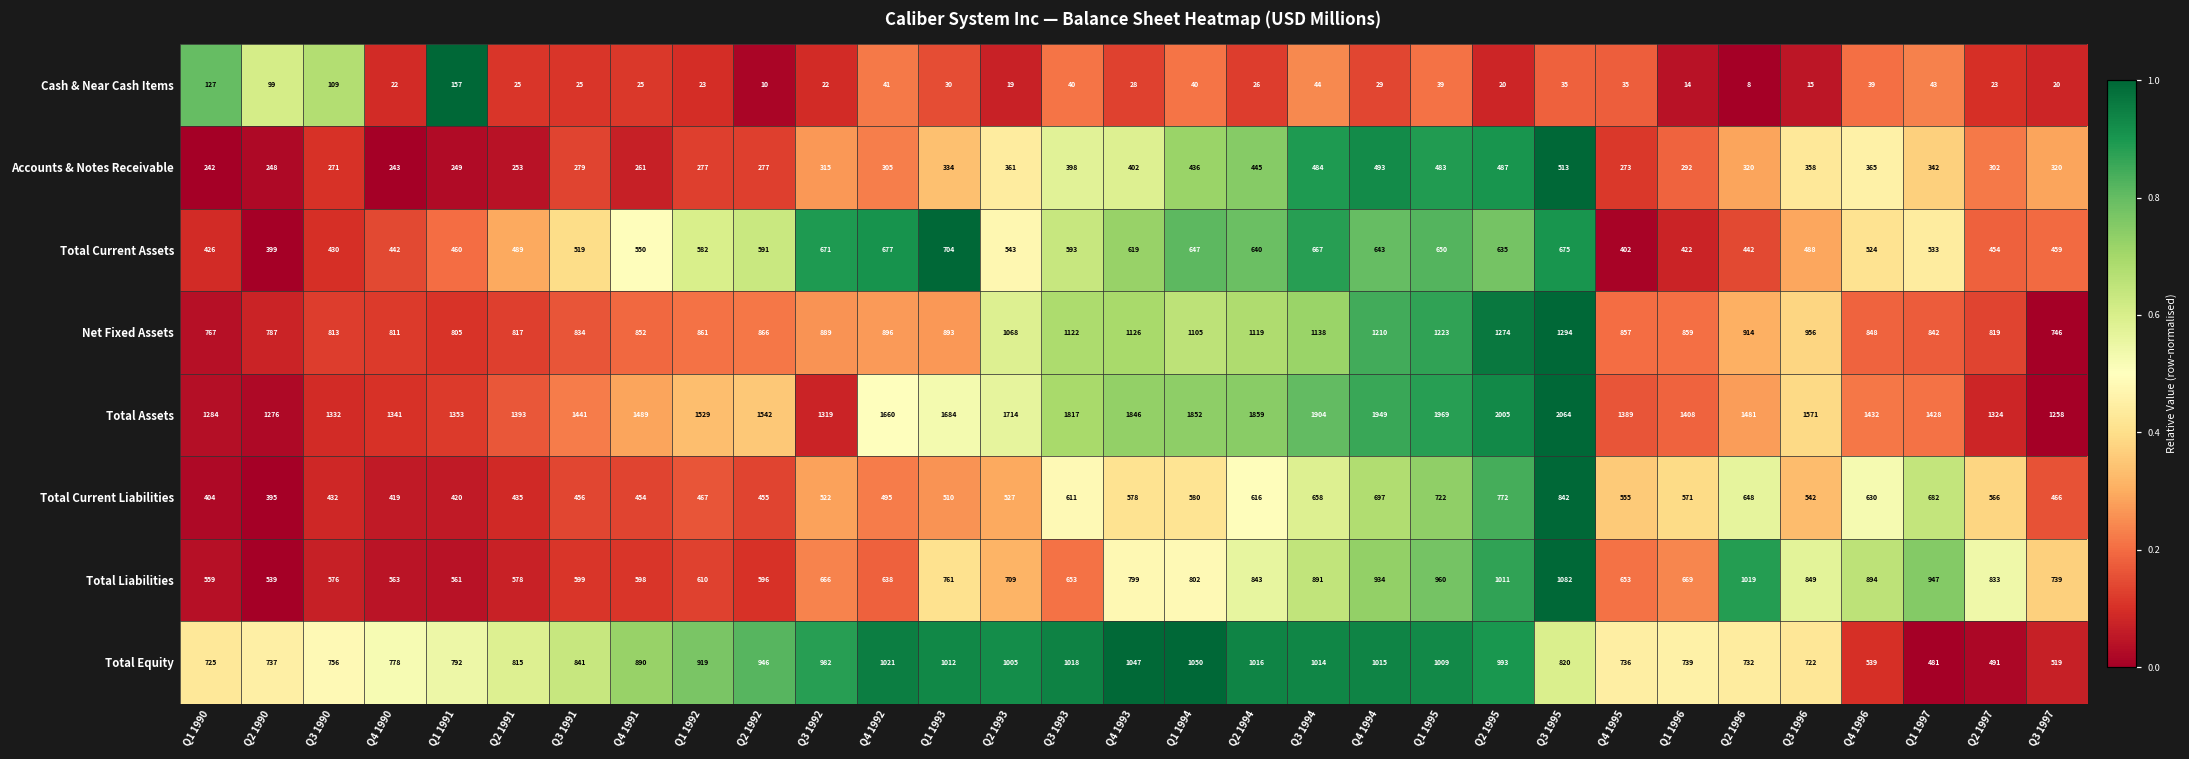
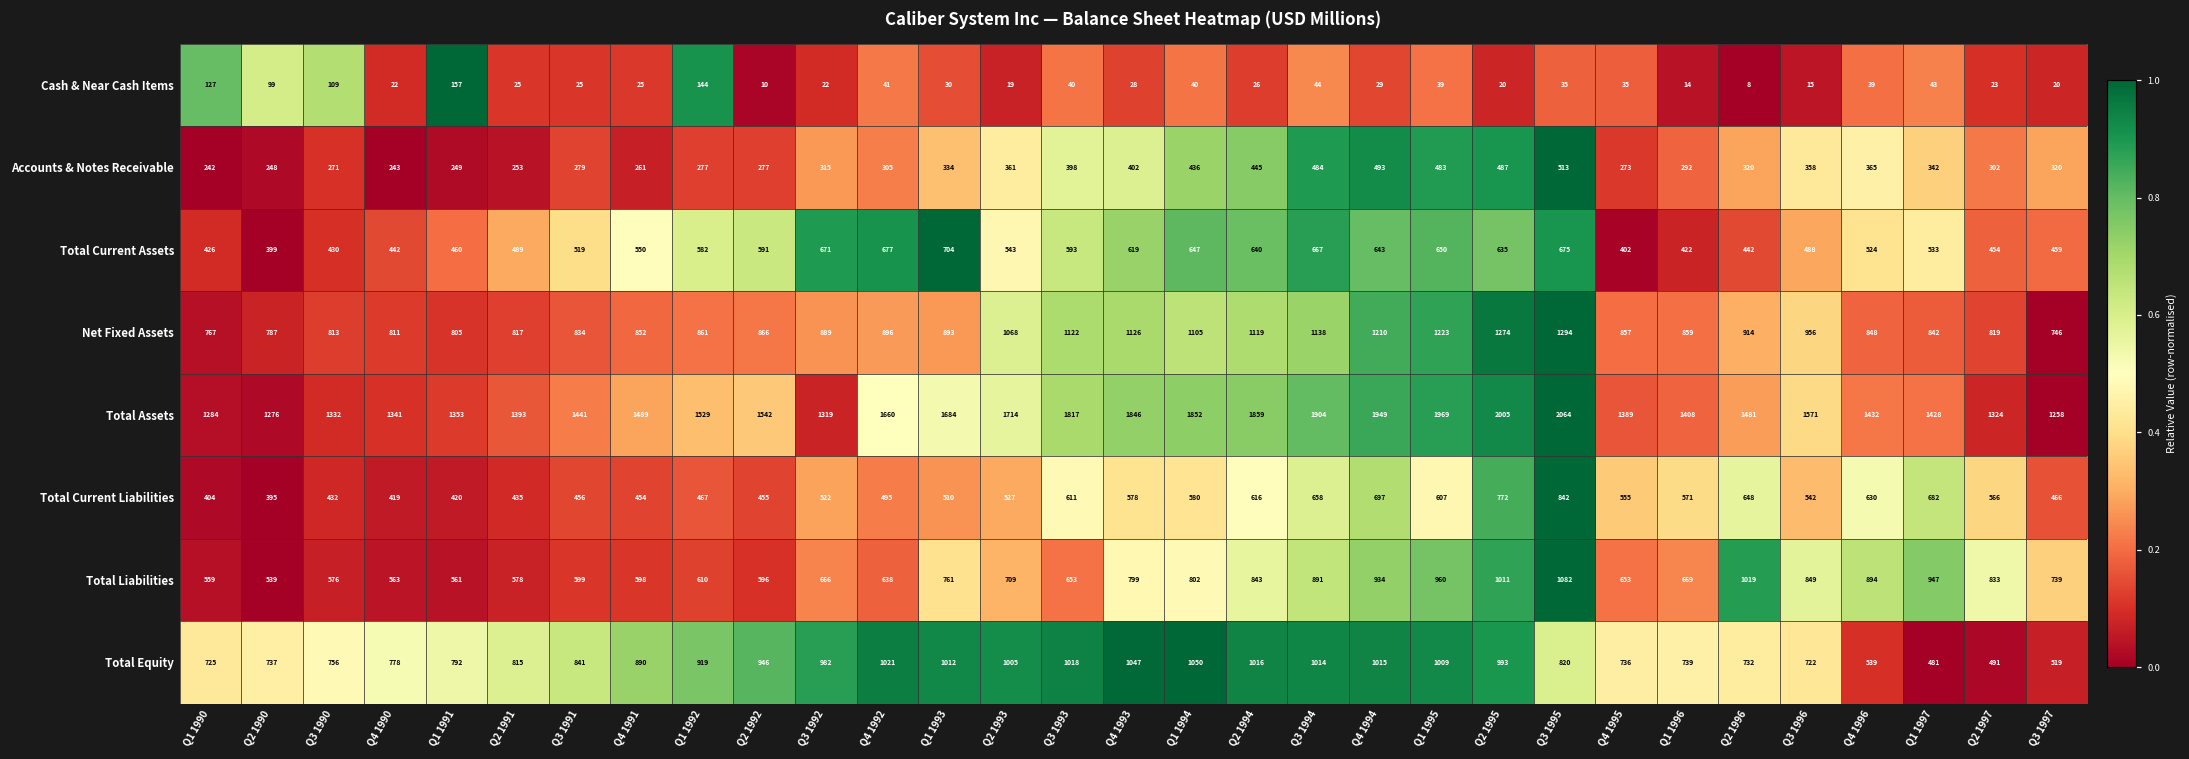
Cash & Near Cash Items, Q1 1992: 23 -> 144
Total Current Liabilities, Q1 1995: 722 -> 607
